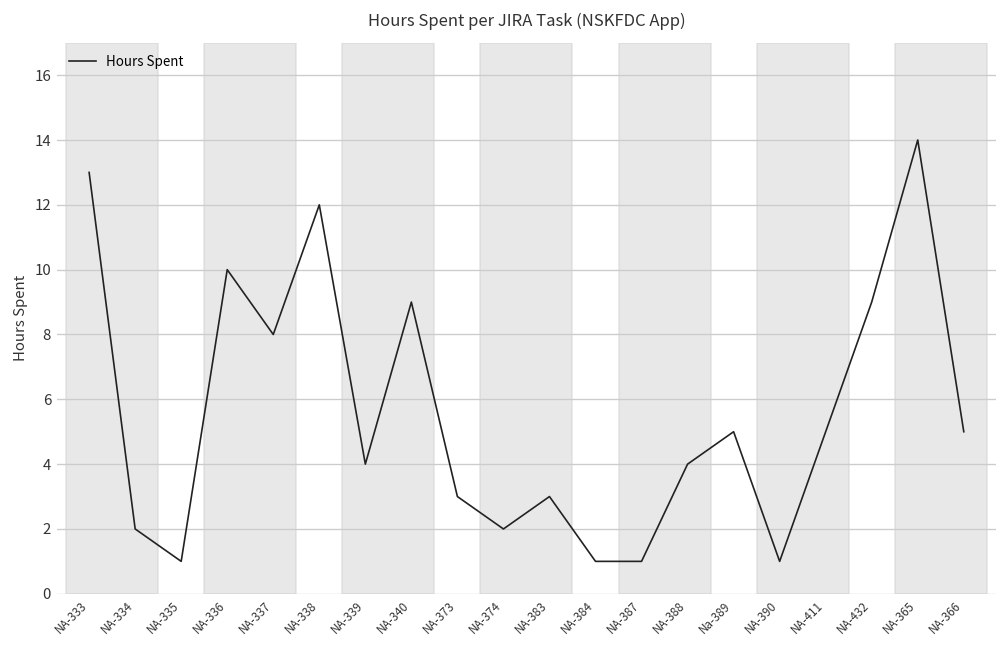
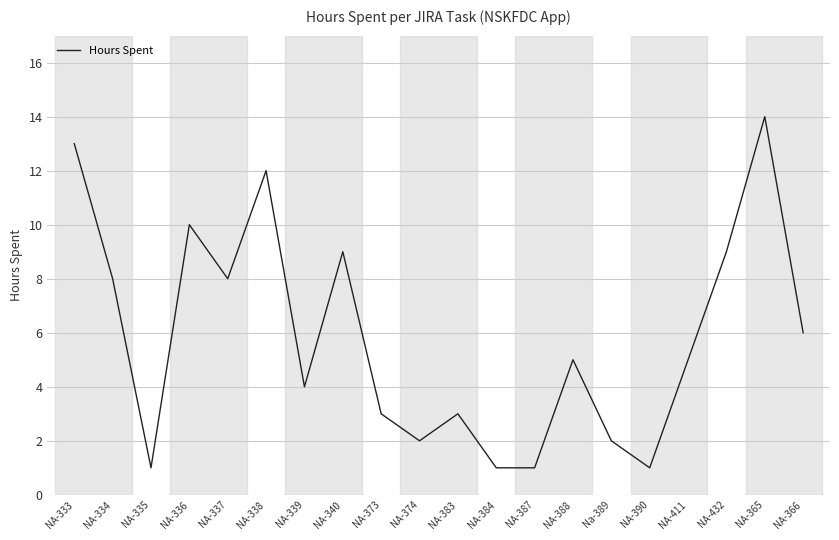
NA-334: 2 -> 8
NA-388: 4 -> 5
Na-389: 5 -> 2
NA-366: 5 -> 6
